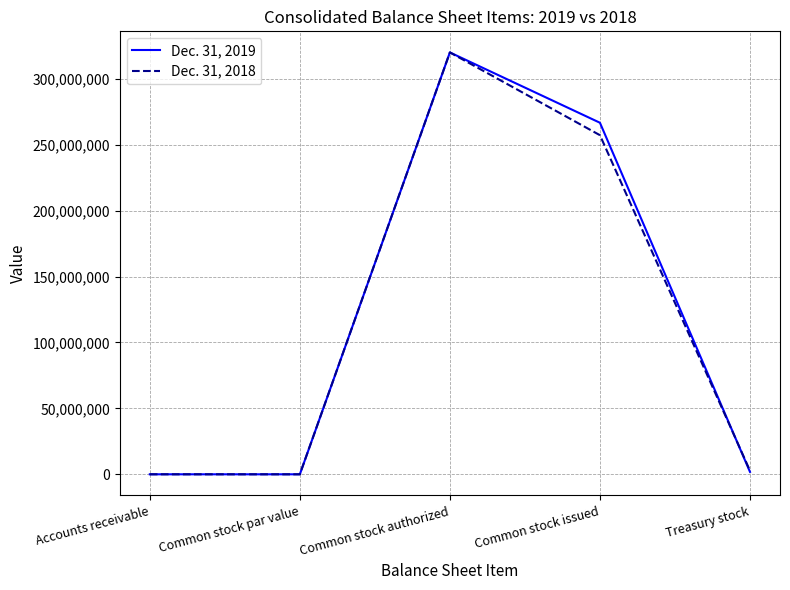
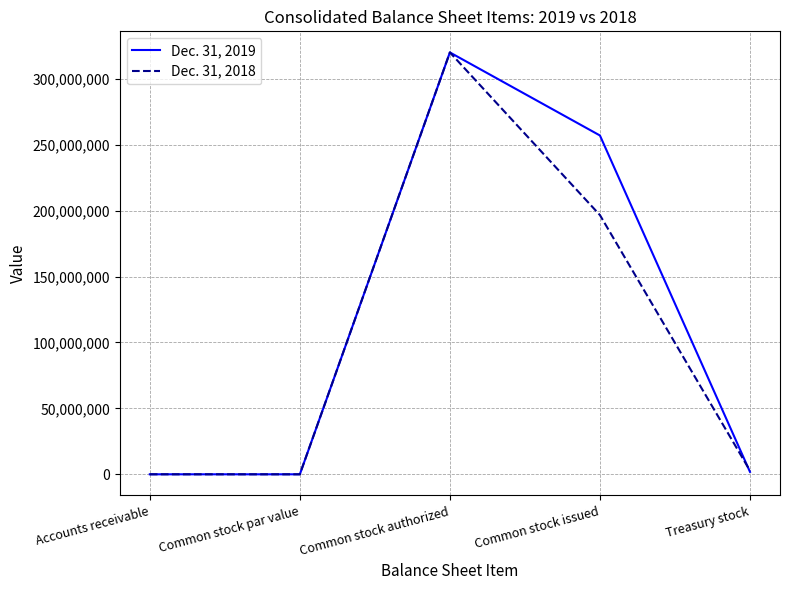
Dec. 31, 2019, Common stock issued: 267,000,000 -> 257,000,000
Dec. 31, 2018, Common stock issued: 257,000,000 -> 197,000,000
